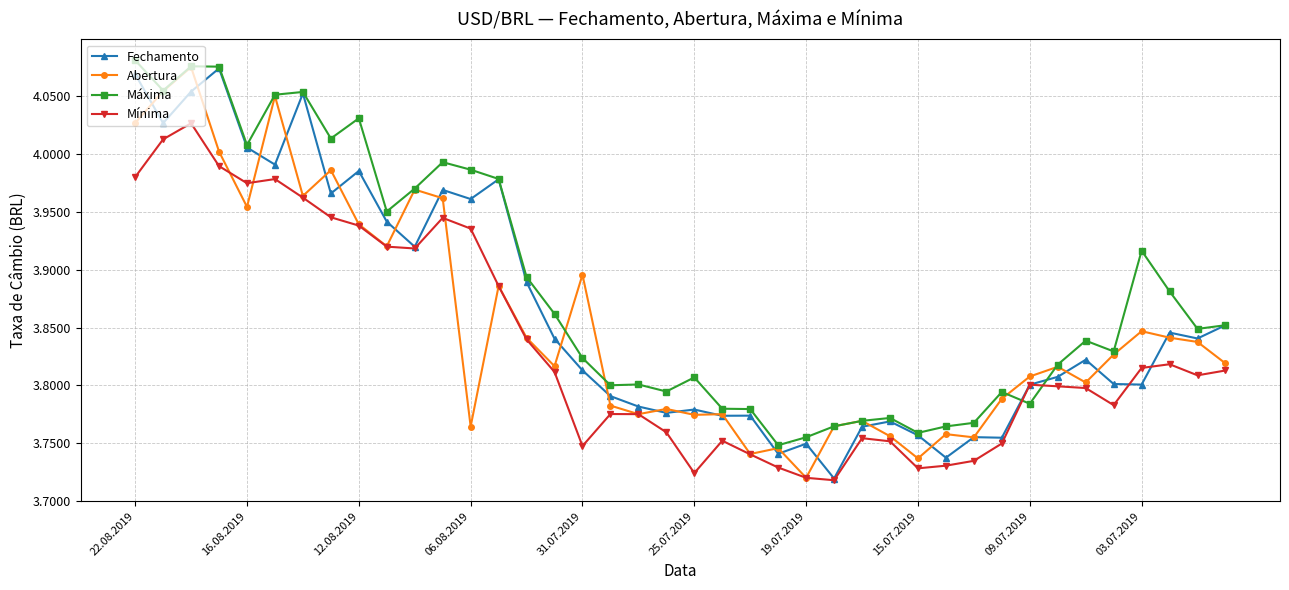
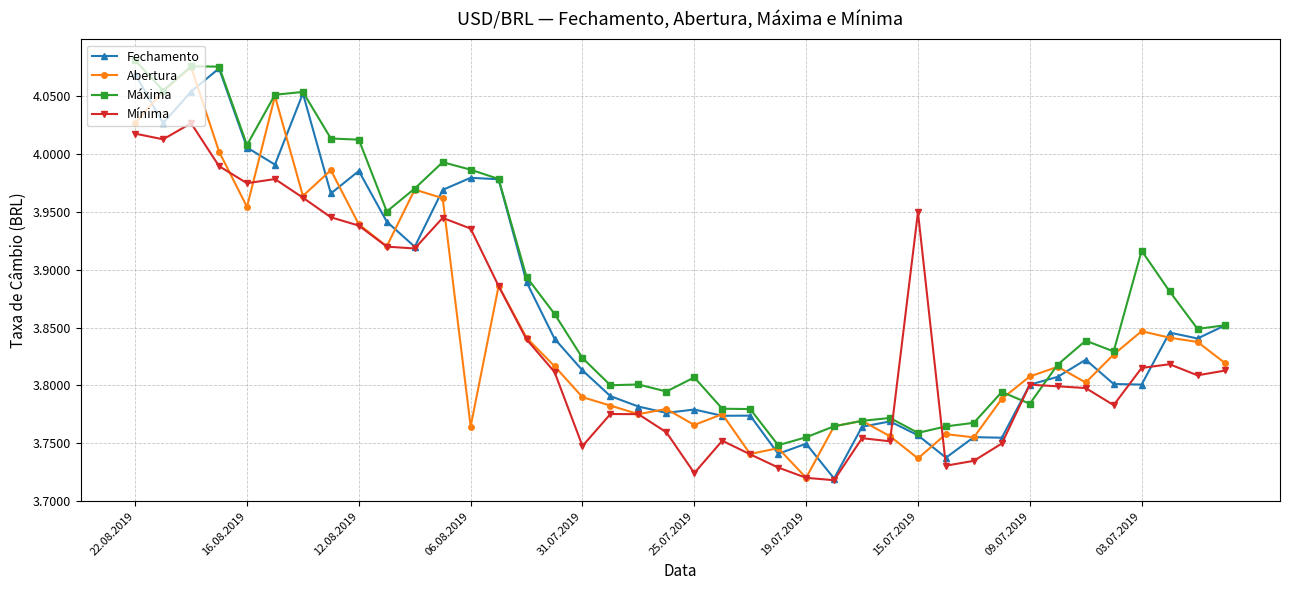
Mínima, 22.08.2019: 3.980 -> 4.018
Máxima, 12.08.2019: 4.031 -> 4.013
Fechamento, 06.08.2019: 3.961 -> 3.980
Abertura, 31.07.2019: 3.896 -> 3.790
Abertura, 25.07.2019: 3.774 -> 3.766
Mínima, 15.07.2019: 3.728 -> 3.950
